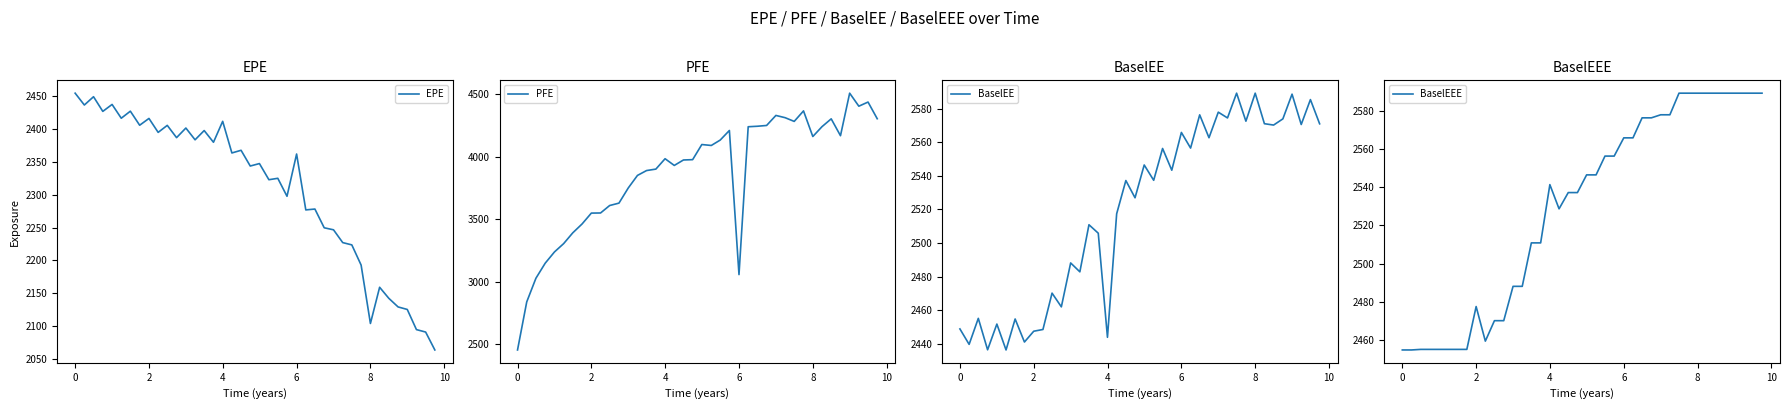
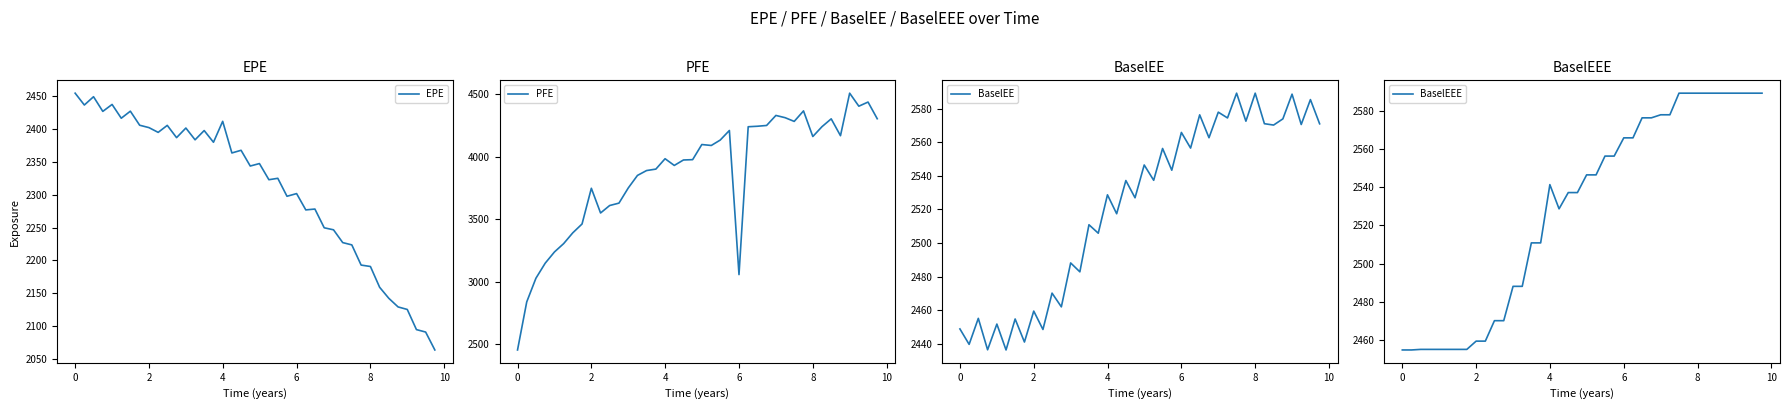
EPE, 2: 2420 -> 2400
EPE, 6: 2360 -> 2300
EPE, 8: 2100 -> 2190
PFE, 2: 3550 -> 3750
BaselEE, 2: 2447 -> 2459
BaselEE, 4: 2444 -> 2529
BaselEEE, 2: 2478 -> 2459
